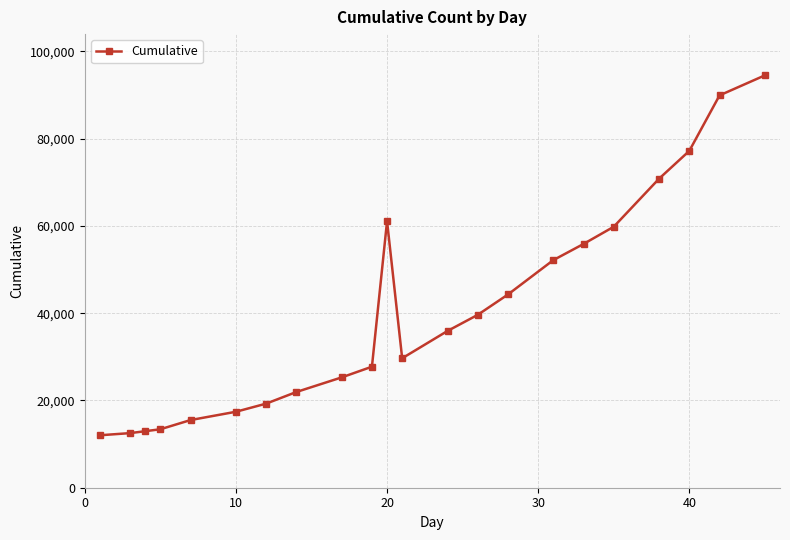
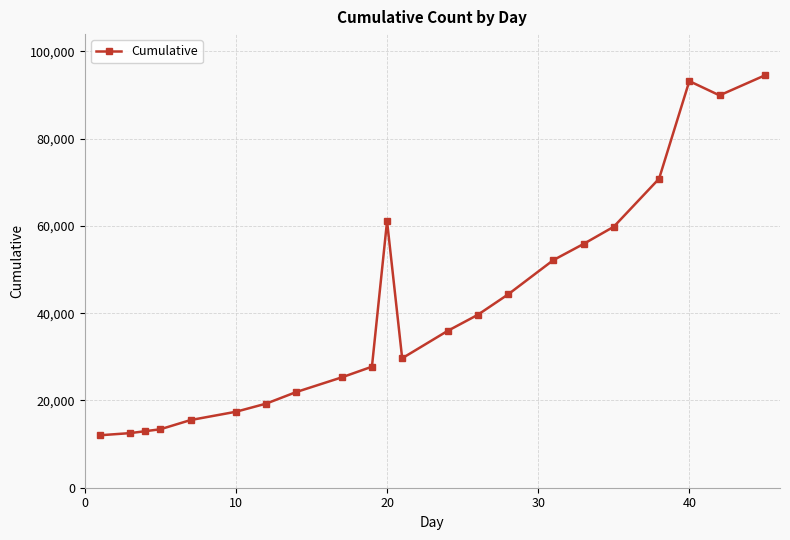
40: 77,000 -> 93,000
